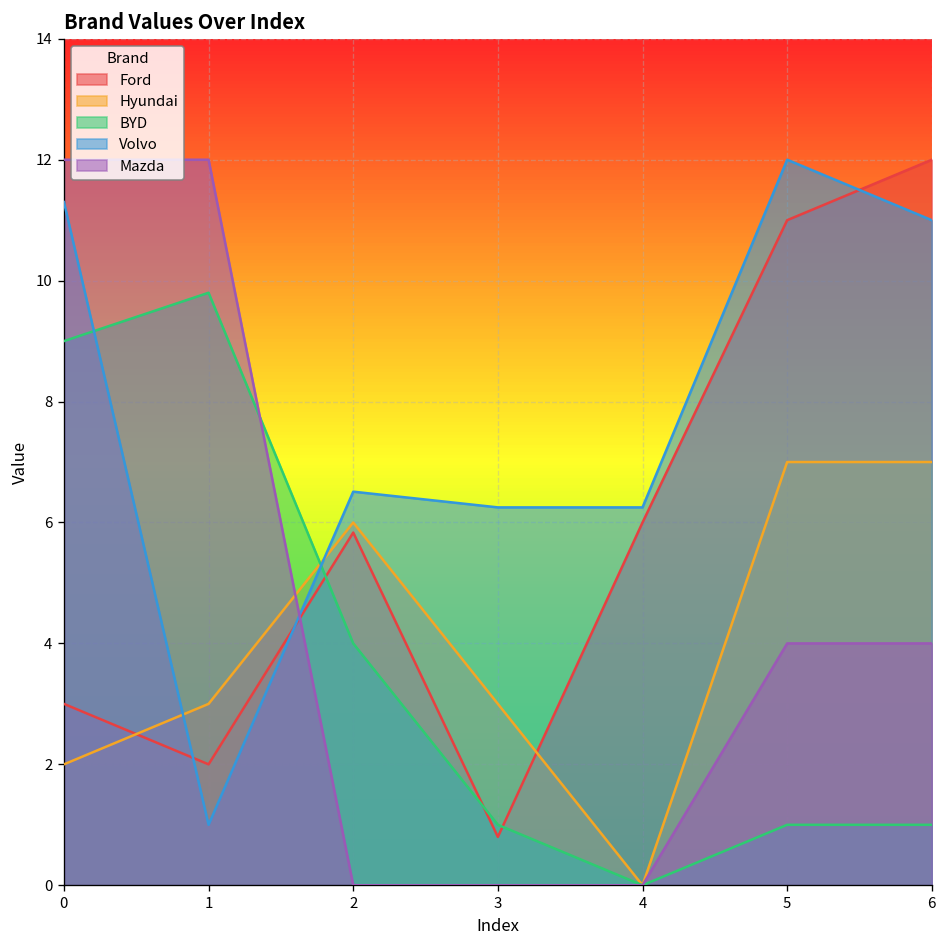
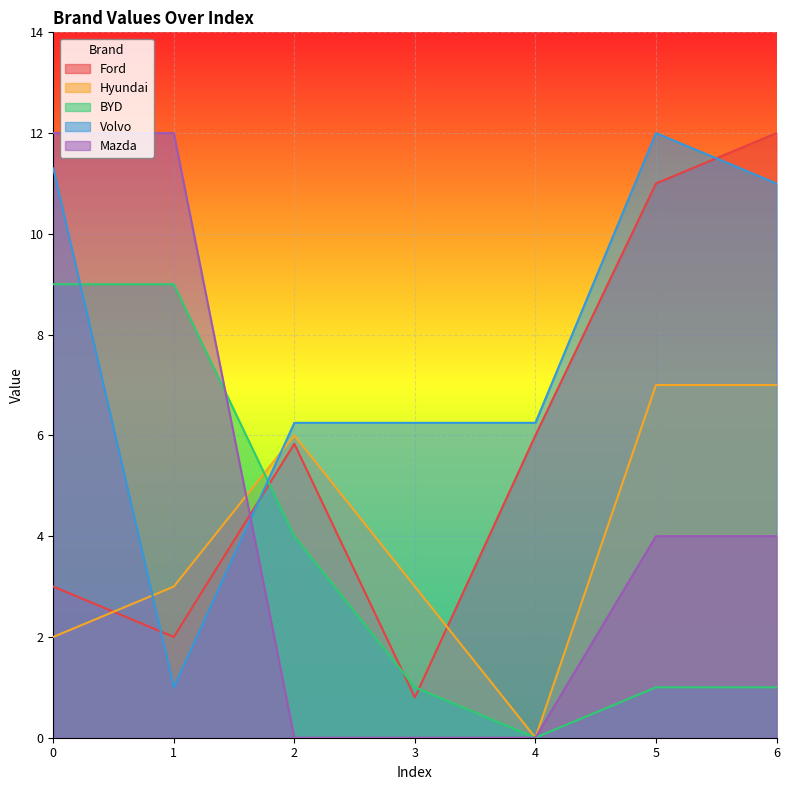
BYD, 1: 9.8 -> 9.0
Volvo, 2: 6.5 -> 6.3
